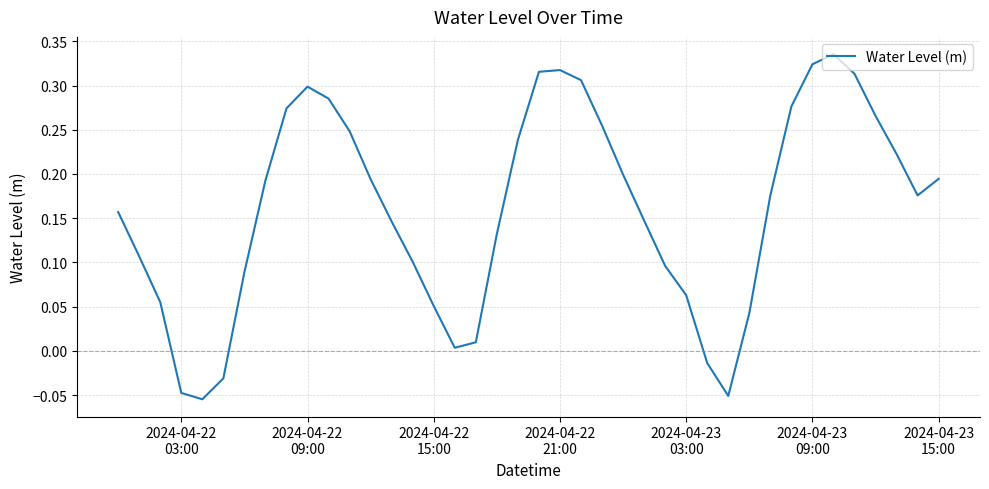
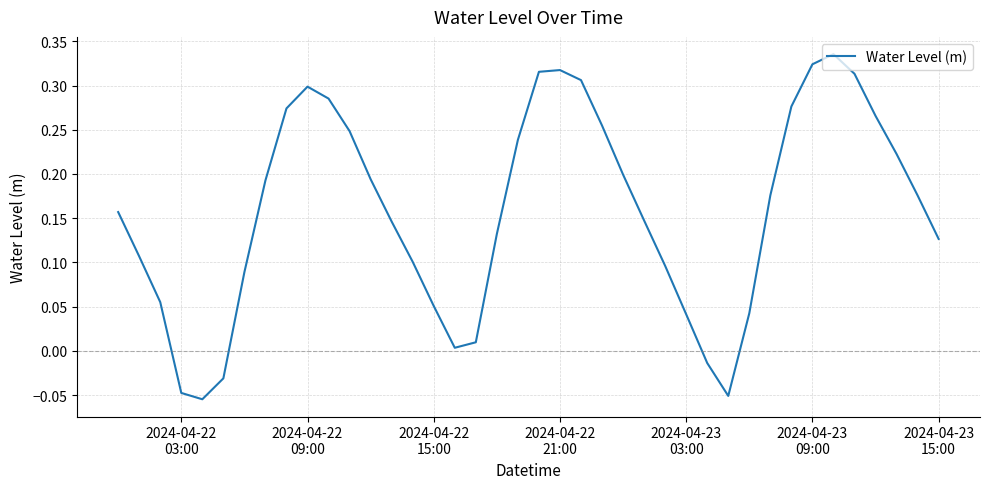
2024-04-23 03:00: 0.06 -> 0.04
2024-04-23 15:00: 0.19 -> 0.13
